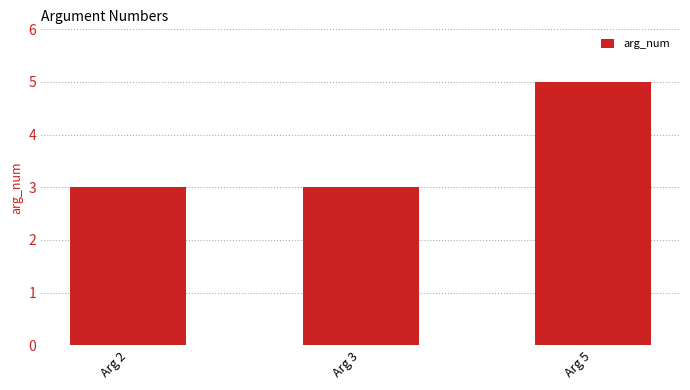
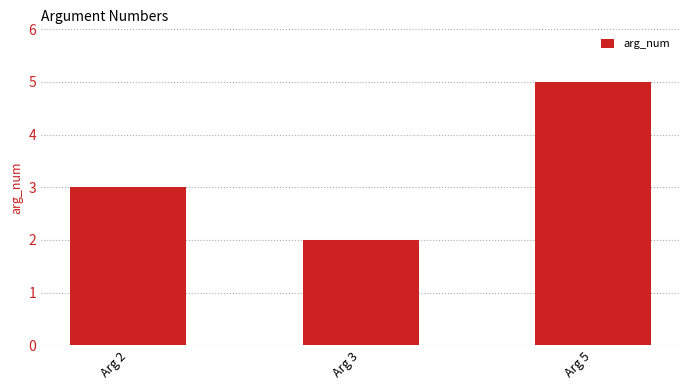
Arg 3: 3 -> 2
